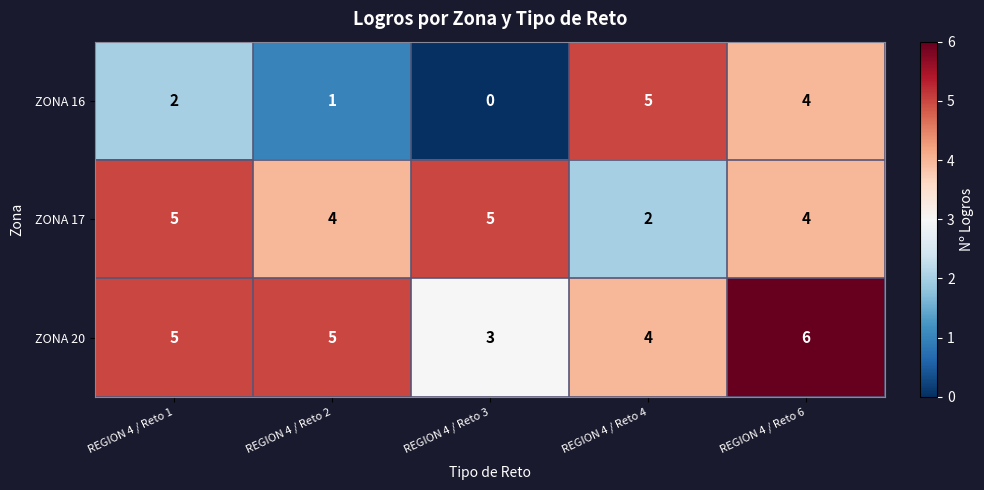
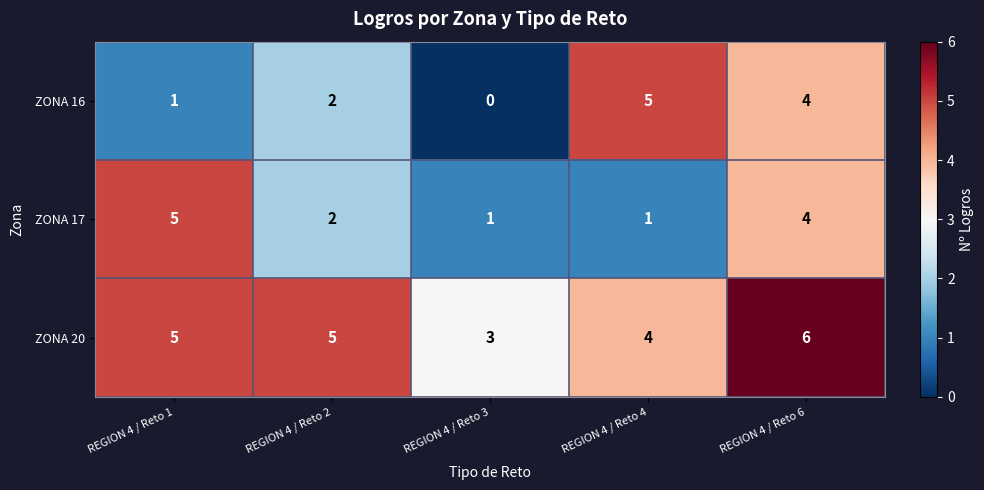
ZONA 16, REGION 4 / Reto 1: 2 -> 1
ZONA 16, REGION 4 / Reto 2: 1 -> 2
ZONA 17, REGION 4 / Reto 2: 4 -> 2
ZONA 17, REGION 4 / Reto 3: 5 -> 1
ZONA 17, REGION 4 / Reto 4: 2 -> 1
